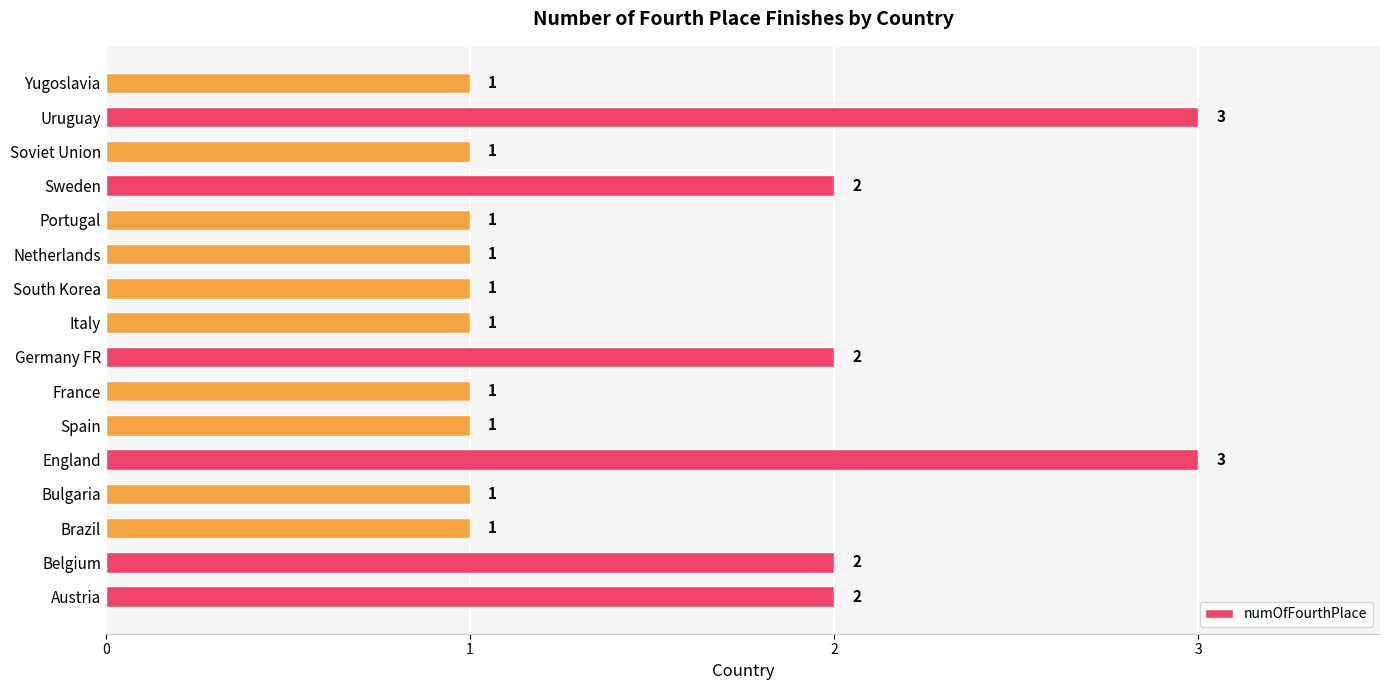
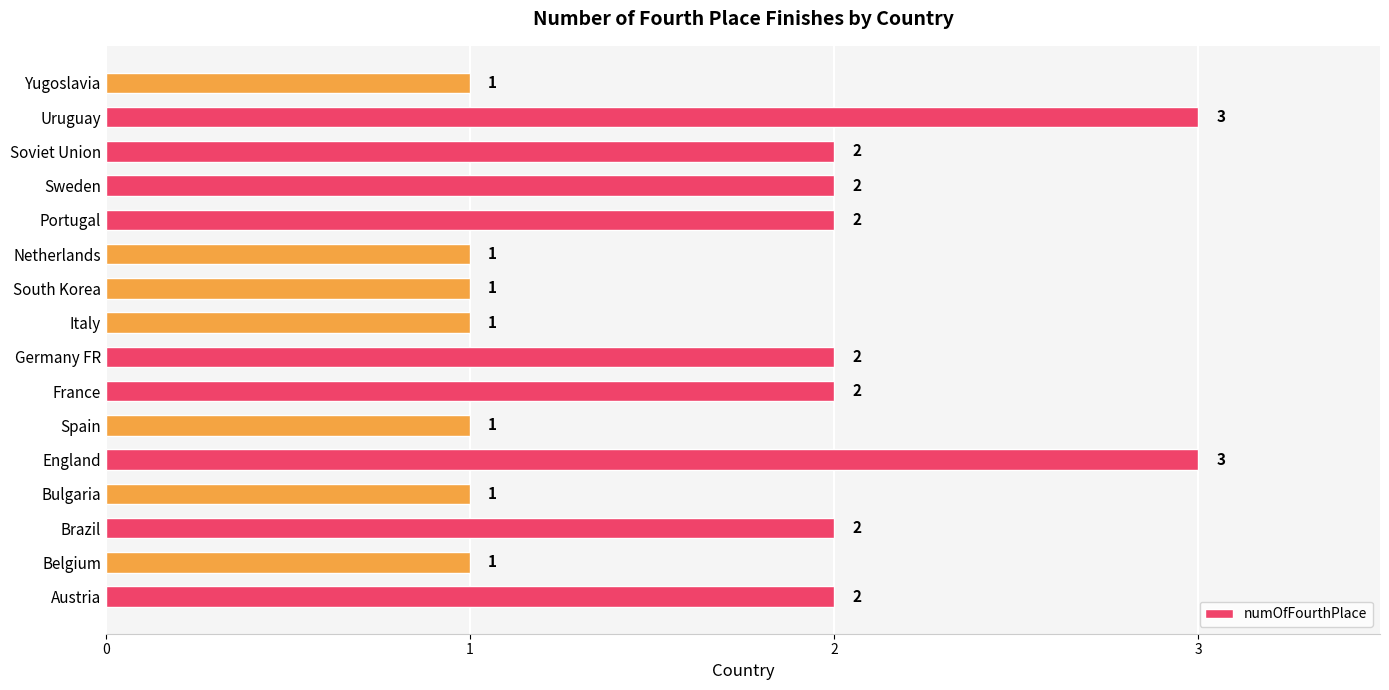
Soviet Union: 1 -> 2
Portugal: 1 -> 2
France: 1 -> 2
Brazil: 1 -> 2
Belgium: 2 -> 1
